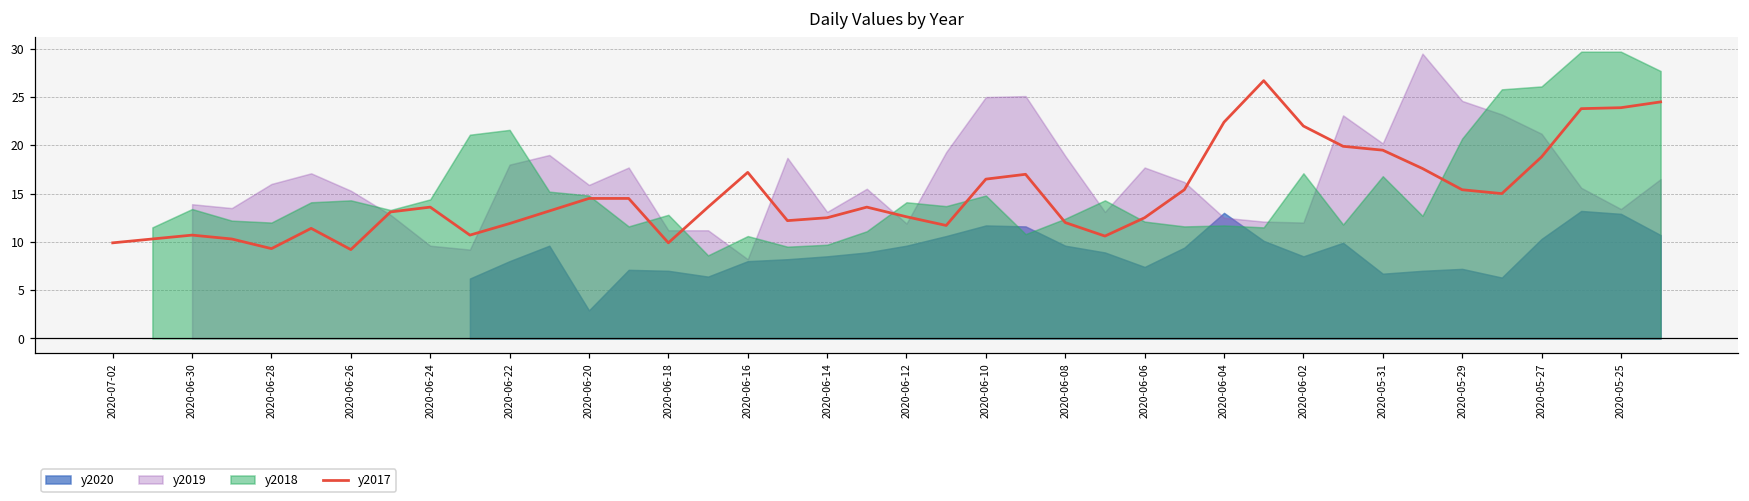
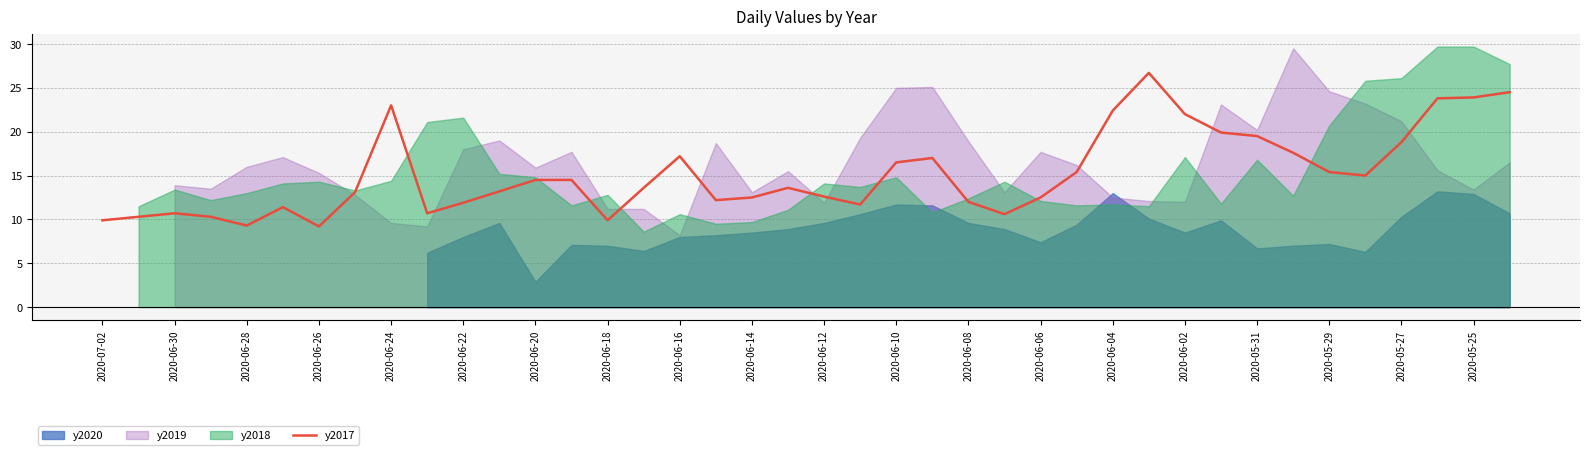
y2018, 2020-06-28: 12 -> 13
y2017, 2020-06-24: 14 -> 23
